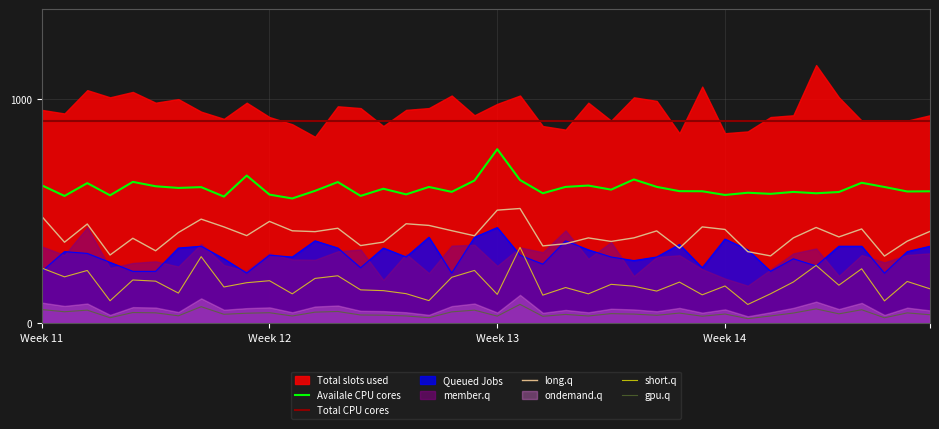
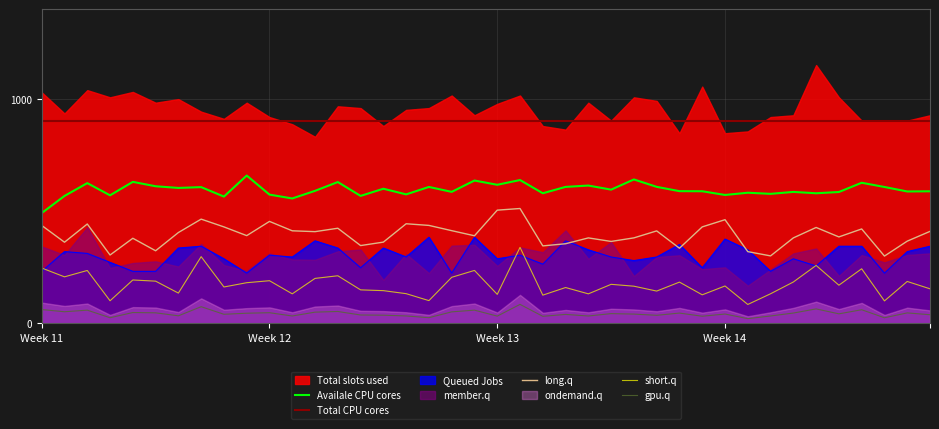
Availale CPU cores, Week 11: 620 -> 490
Total slots used, Week 11: 950 -> 1030
long.q, Week 11: 480 -> 440
Availale CPU cores, Week 13: 780 -> 620
Queued Jobs, Week 13: 430 -> 290
member.q, Week 14: 200 -> 250
long.q, Week 14: 420 -> 460
